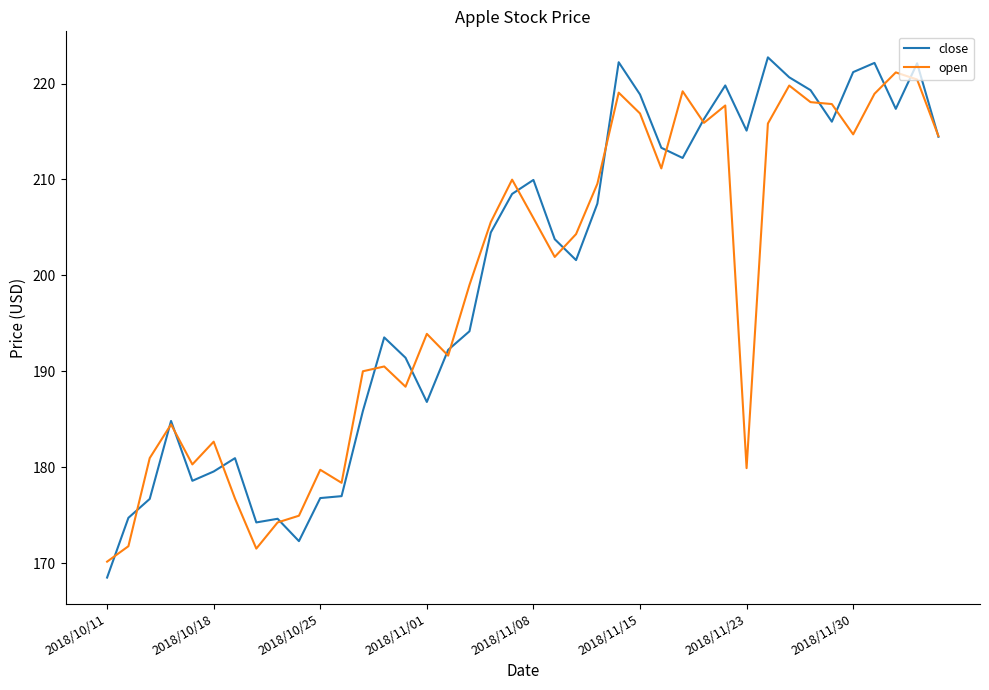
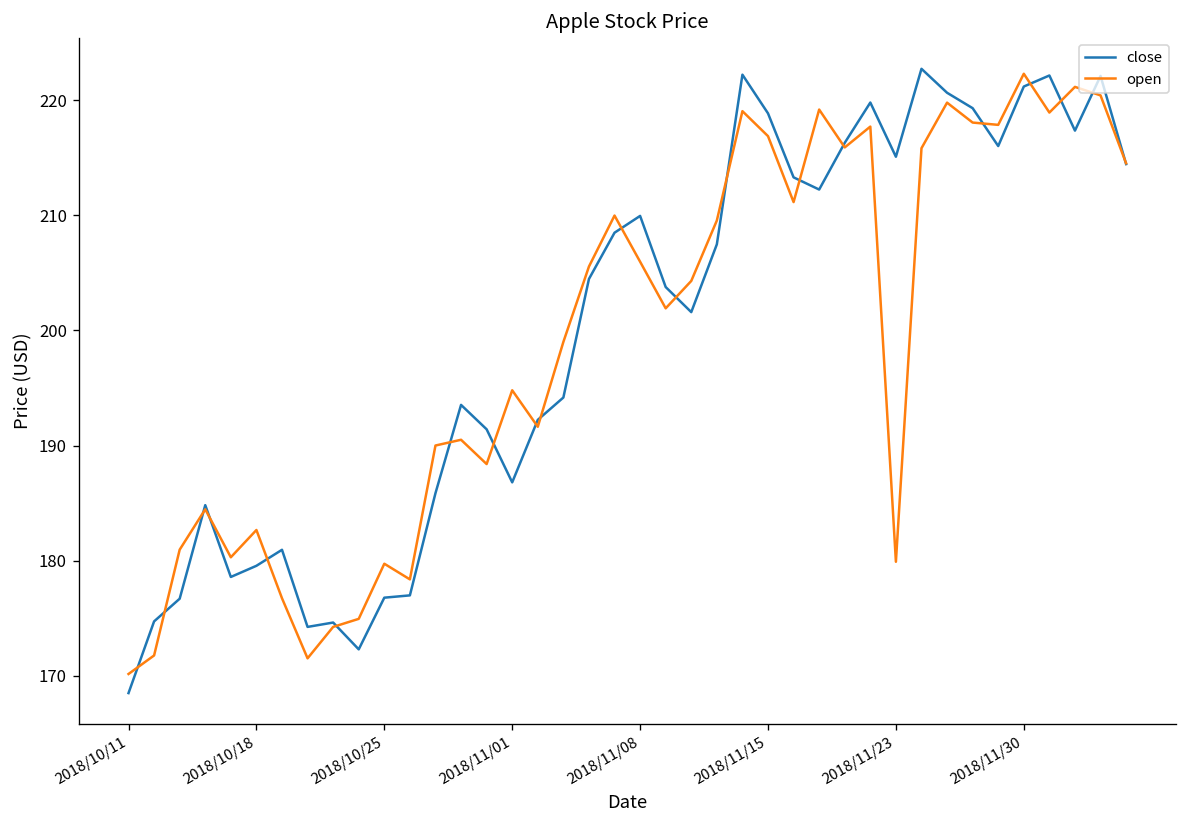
open, 2018/11/01: 194 -> 195
open, 2018/11/30: 215 -> 222
